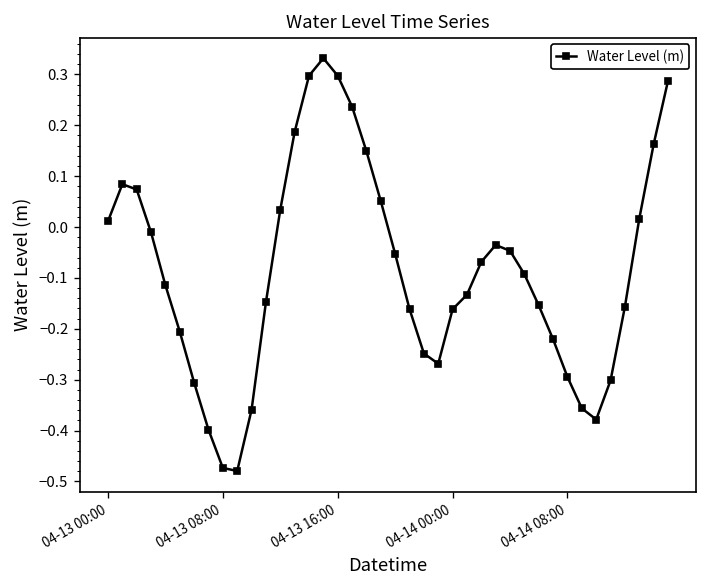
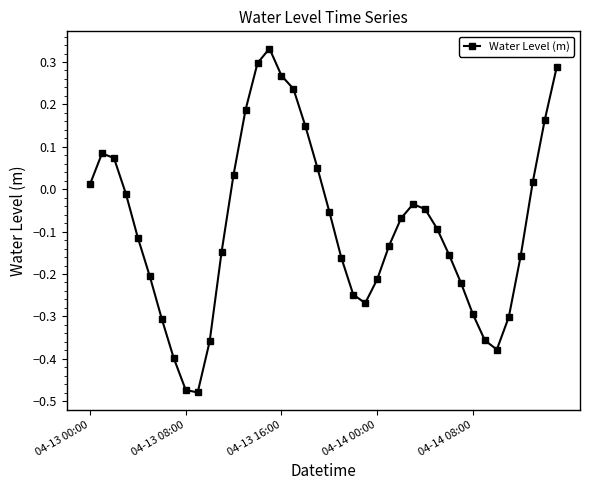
04-13 16:00: 0.30 -> 0.27
04-14 00:00: -0.16 -> -0.21
